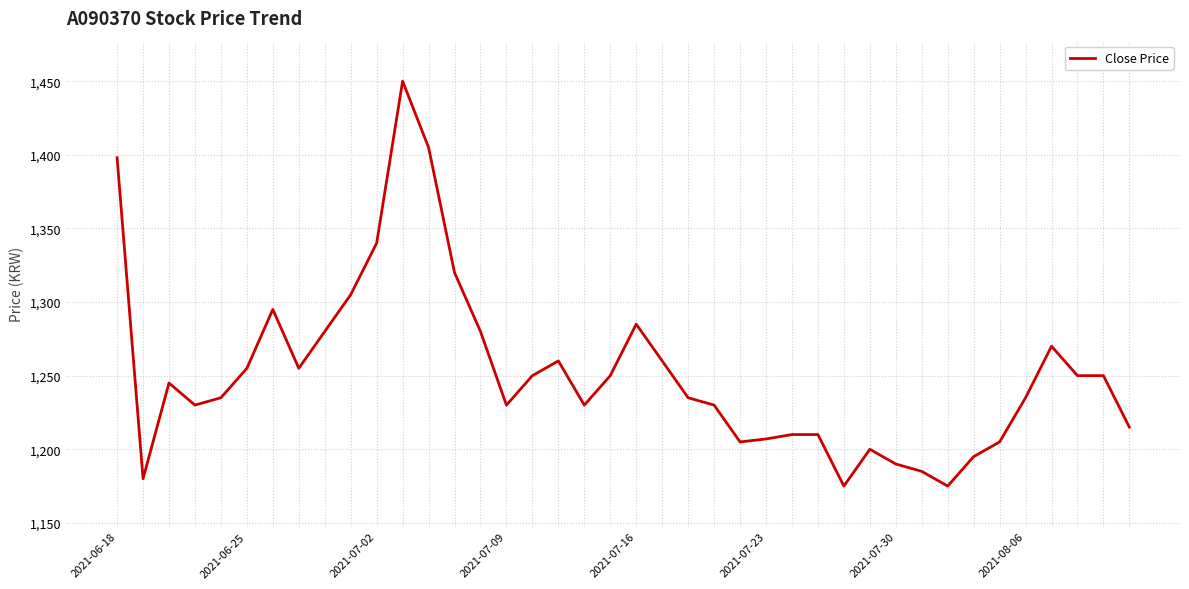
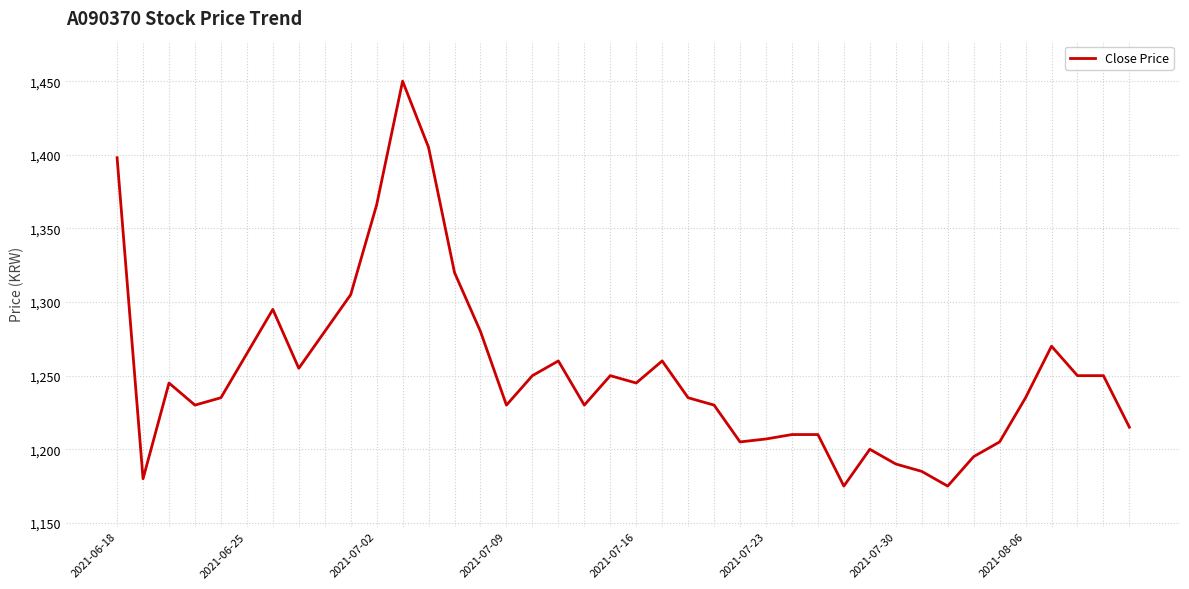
2021-06-25: 1,255 -> 1,265
2021-07-02: 1,340 -> 1,366
2021-07-16: 1,285 -> 1,245
